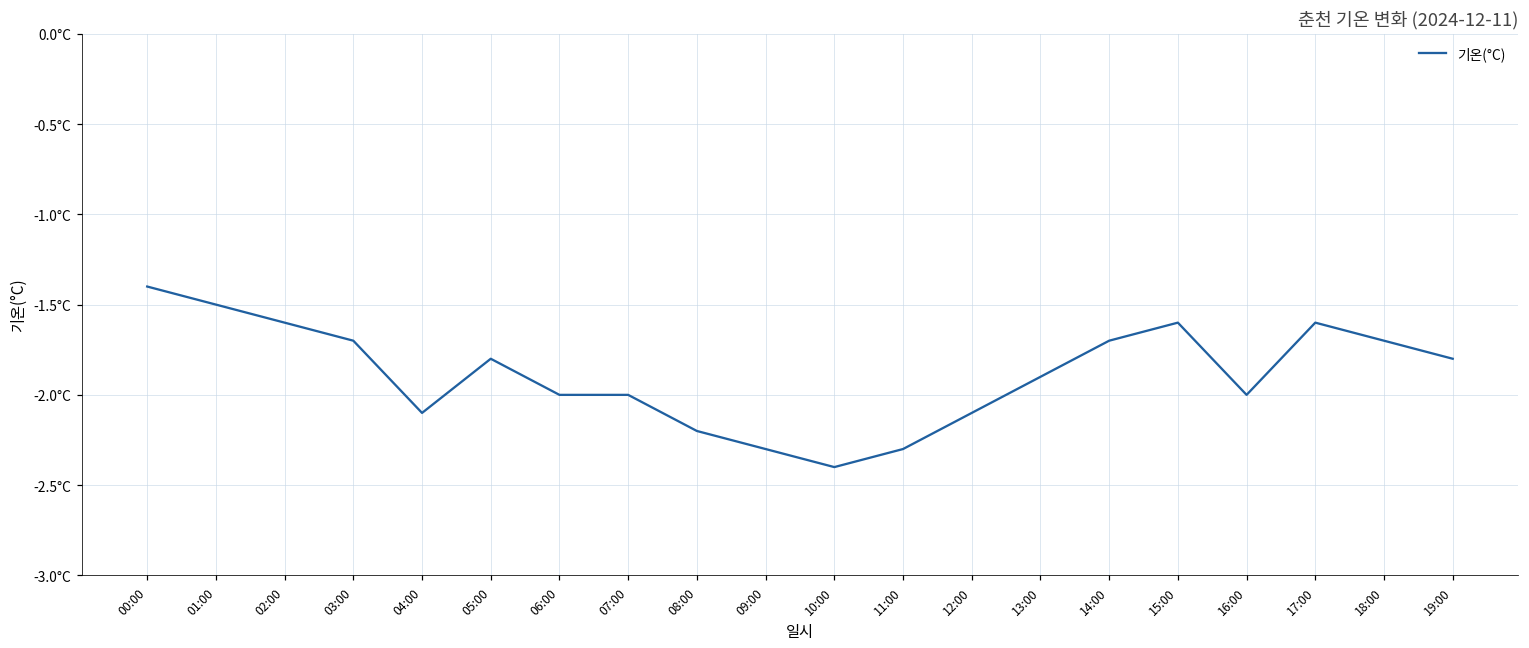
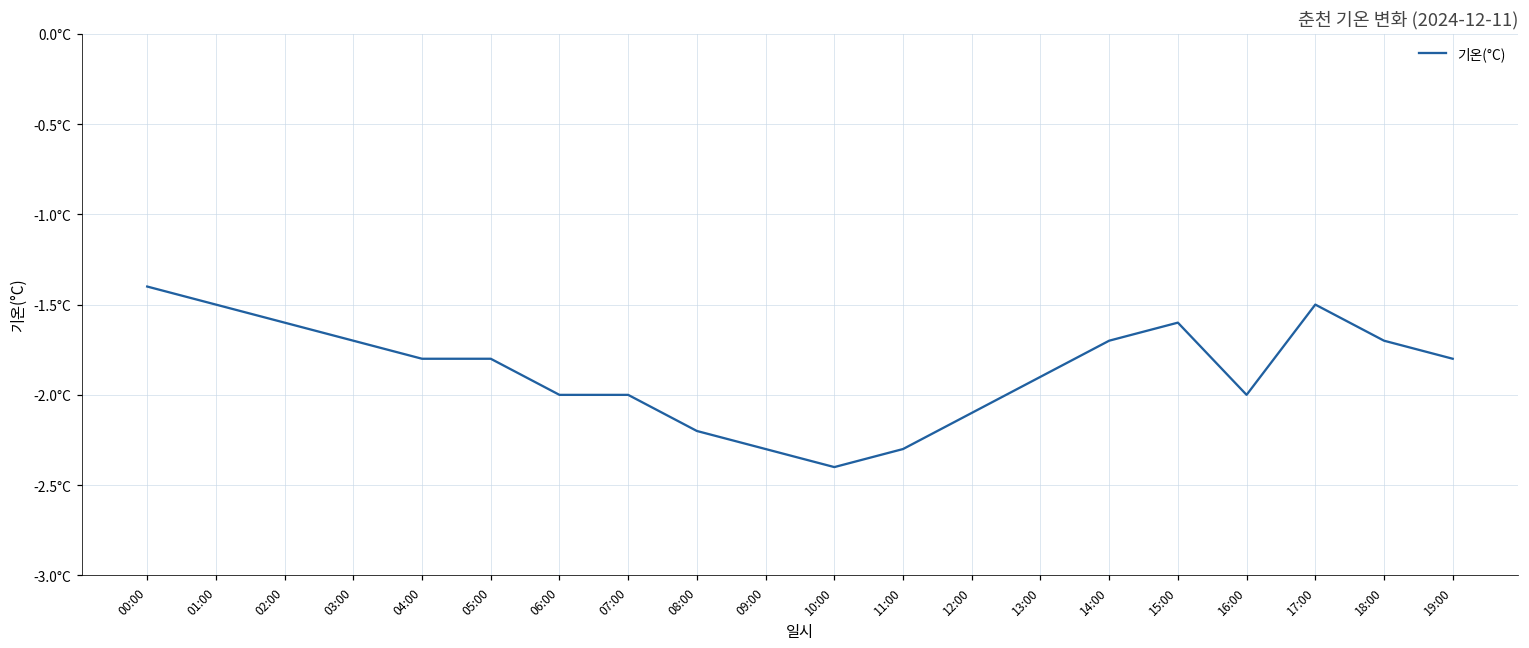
04:00: -2.1°C -> -1.8°C
17:00: -1.6°C -> -1.5°C
